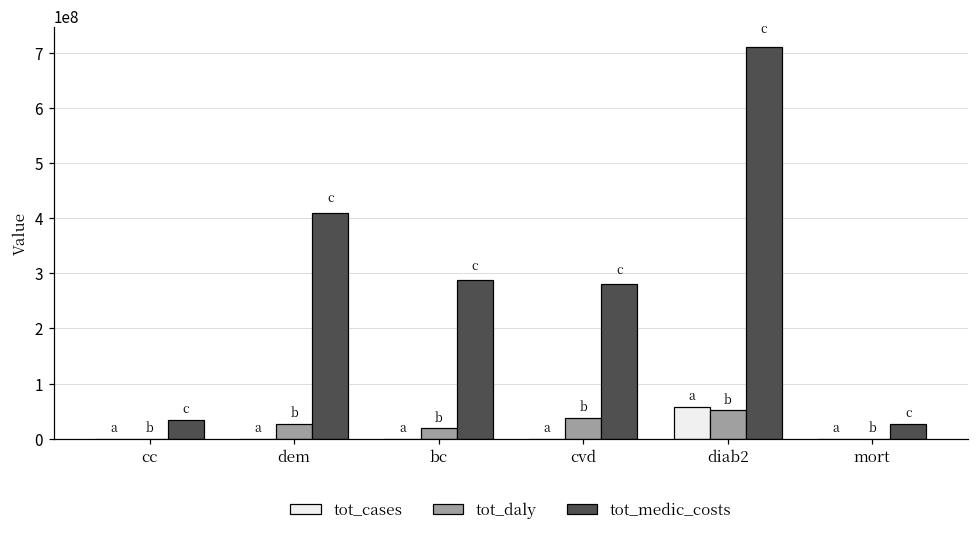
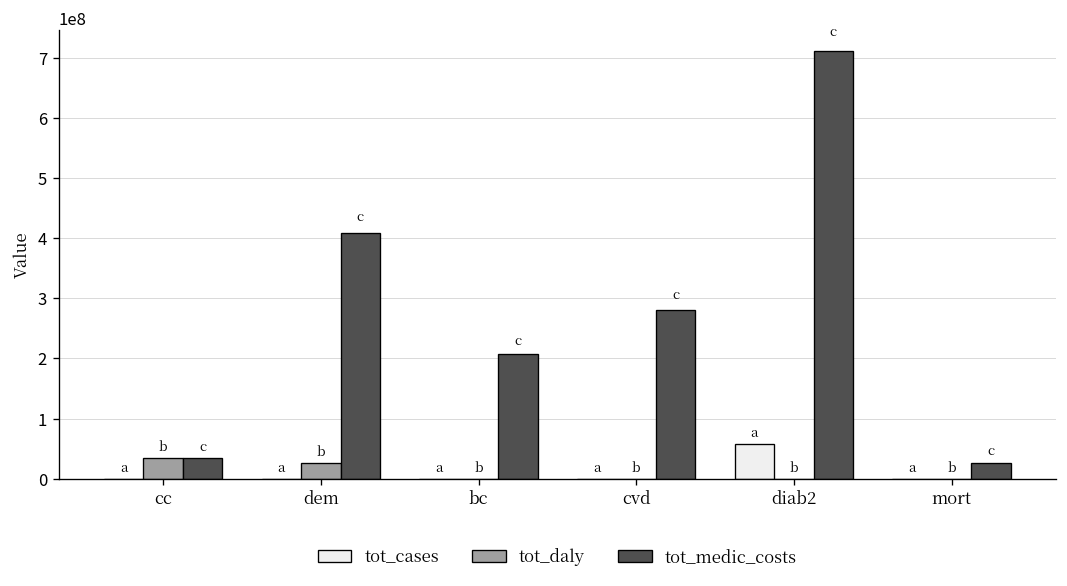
tot_daly, cc: 0 -> 30000000
tot_daly, bc: 20000000 -> 0
tot_medic_costs, bc: 290000000 -> 210000000
tot_daly, cvd: 40000000 -> 0
tot_daly, diab2: 50000000 -> 0
